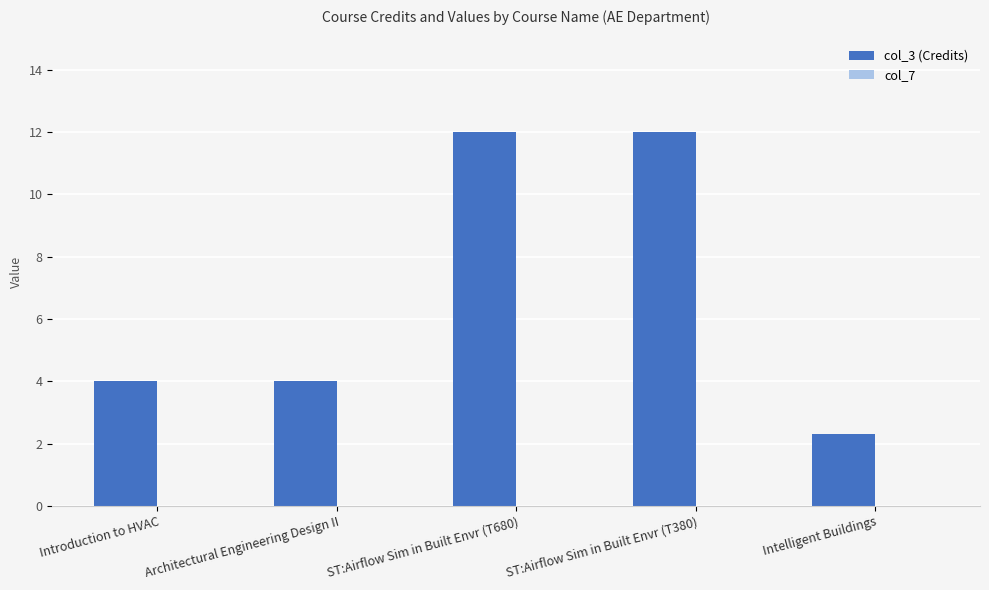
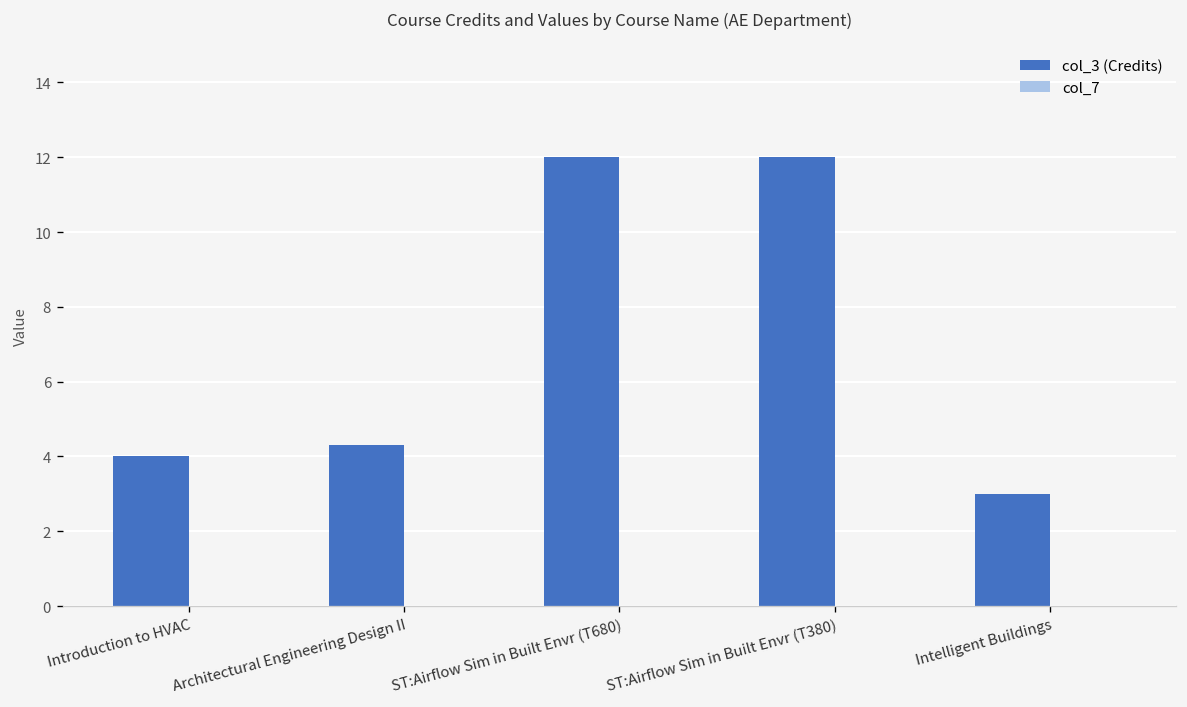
col_3 (Credits), Architectural Engineering Design II: 4.0 -> 4.3
col_3 (Credits), Intelligent Buildings: 2.3 -> 3.0
